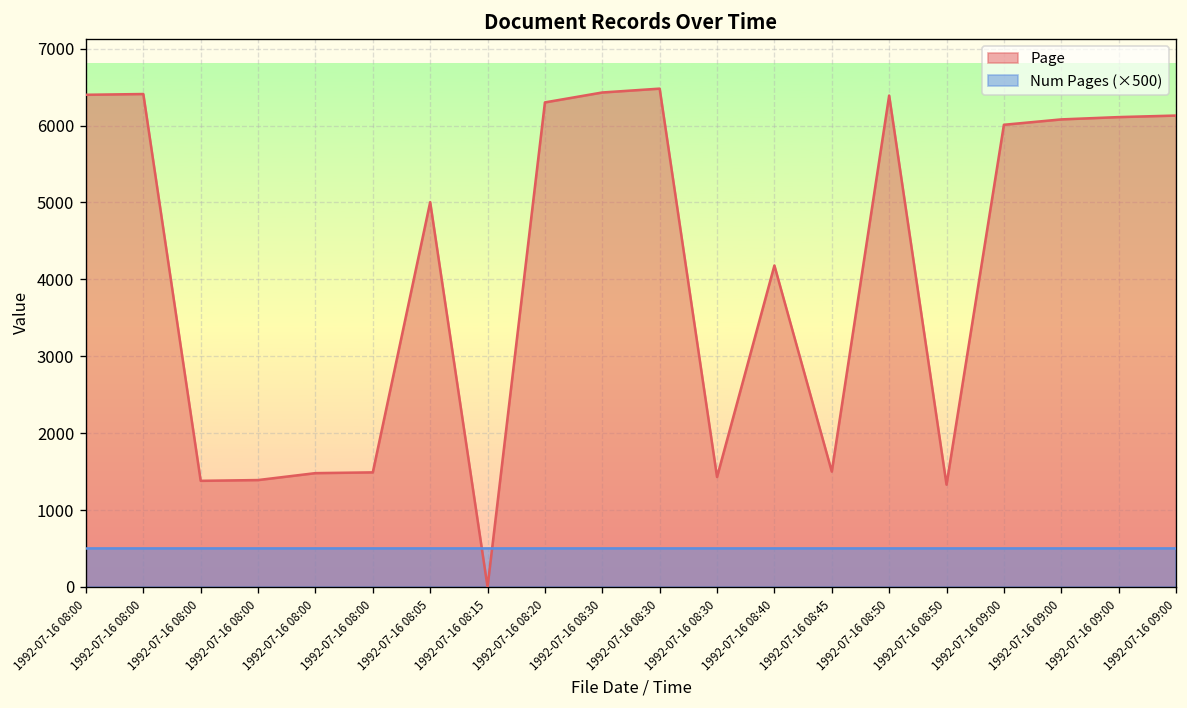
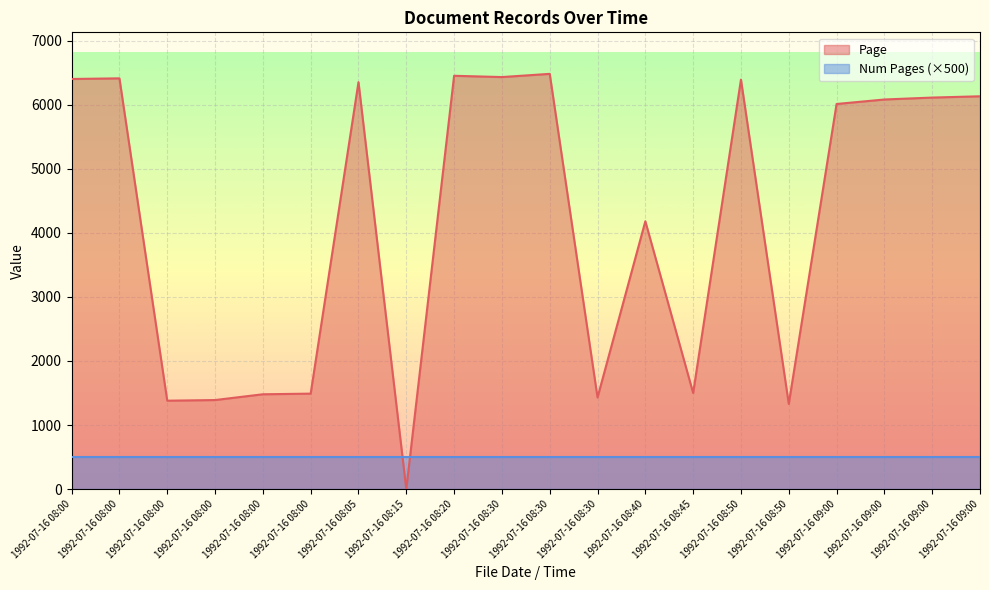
Page, 1992-07-16 08:05: 5000 -> 6400
Page, 1992-07-16 08:20: 6300 -> 6500
